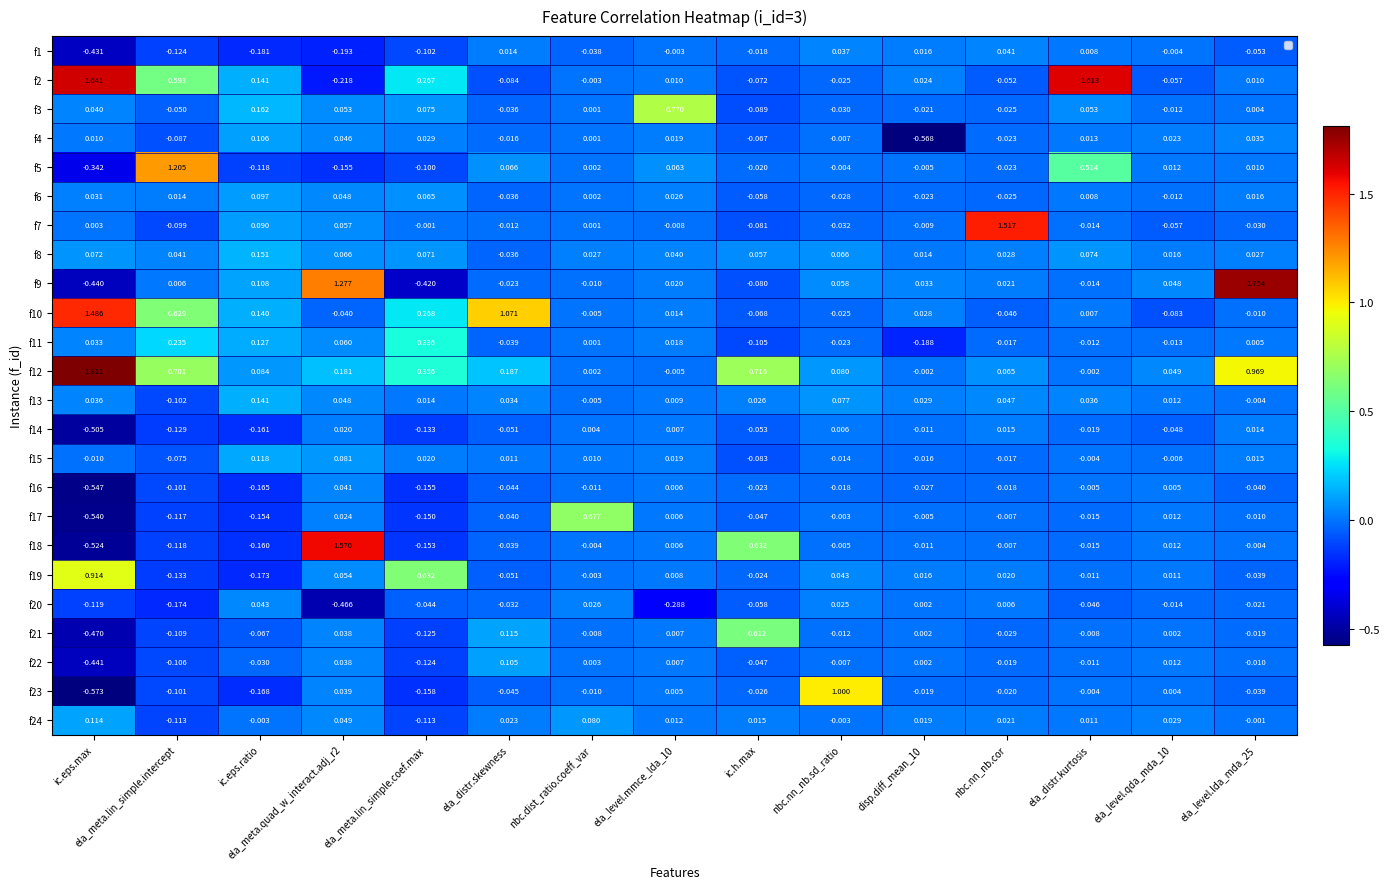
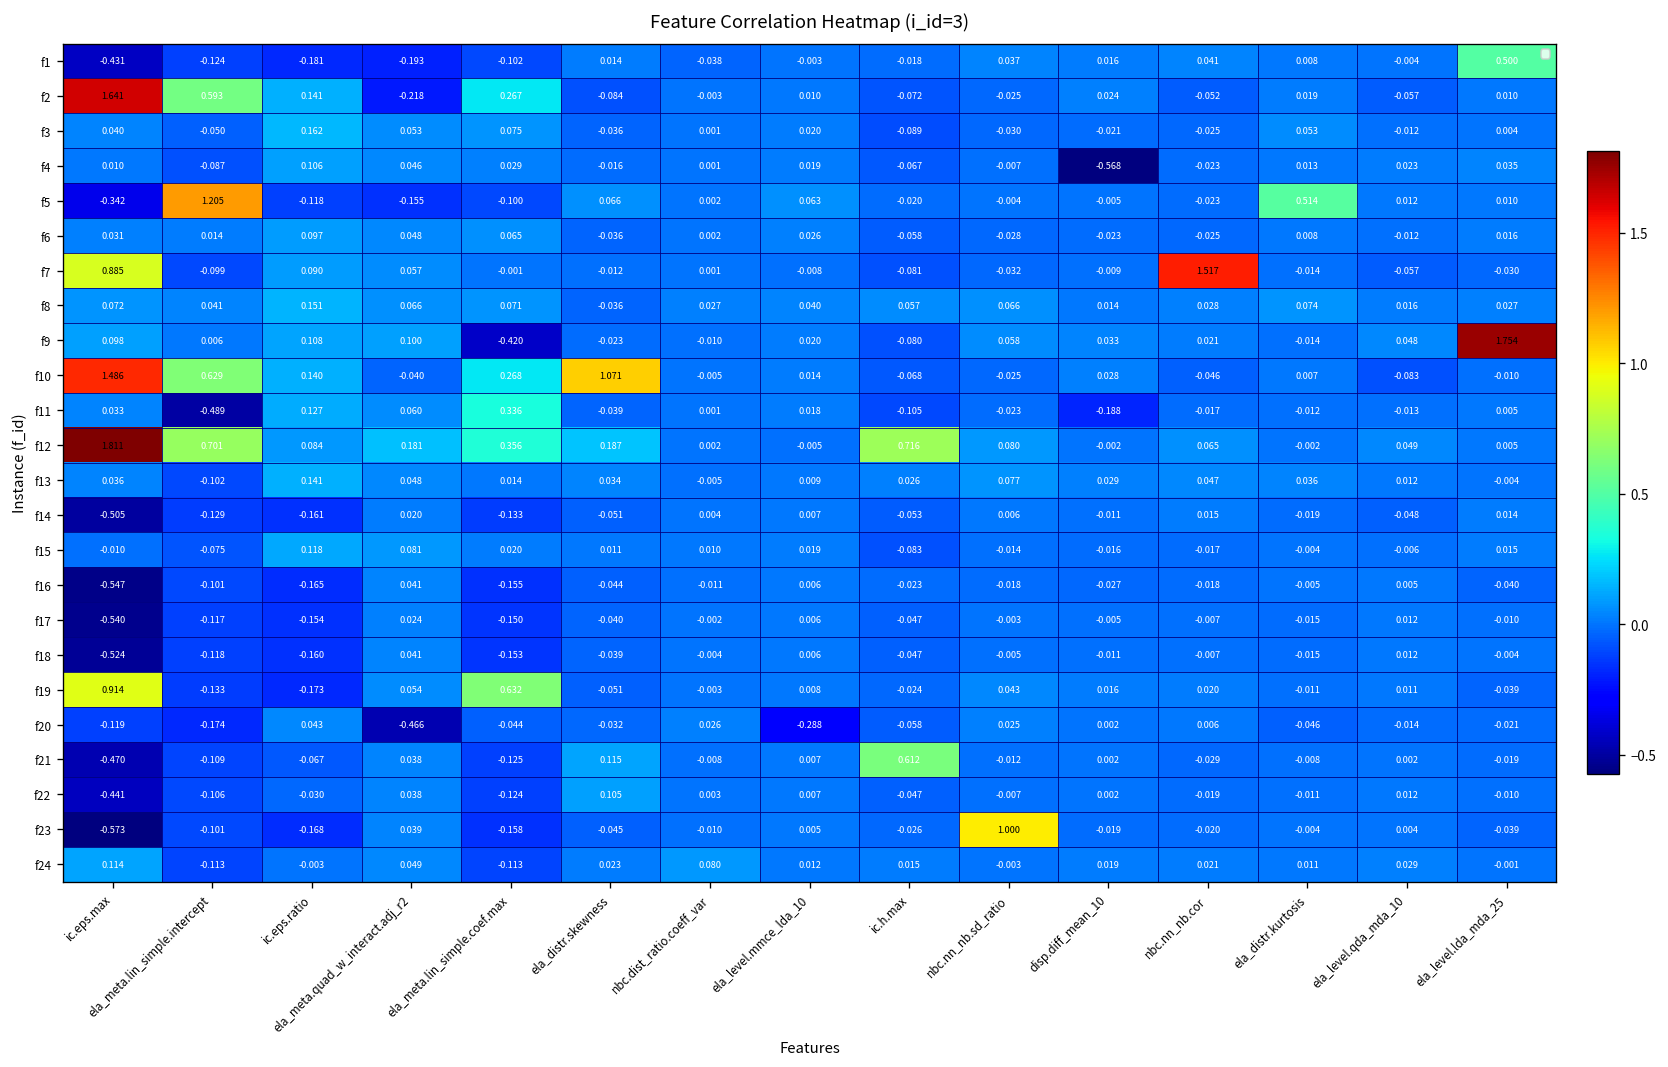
f1, ela_level.lda_mda_25: -0.053 -> 0.500
f2, ela_distr.kurtosis: 1.613 -> 0.019
f3, ela_level.mmce_lda_10: 0.770 -> 0.020
f7, ic.eps.max: 0.003 -> 0.885
f9, ic.eps.max: -0.440 -> 0.098
f9, ela_meta.quad_w_interact.adj_r2: 1.277 -> 0.100
f11, ela_meta.lin_simple.intercept: 0.235 -> -0.489
f12, ela_level.lda_mda_25: 0.969 -> 0.005
f17, nbc.dist_ratio.coeff_var: 0.677 -> -0.002
f18, ela_meta.quad_w_interact.adj_r2: 1.570 -> 0.041
f18, ic.h.max: 0.632 -> -0.047
